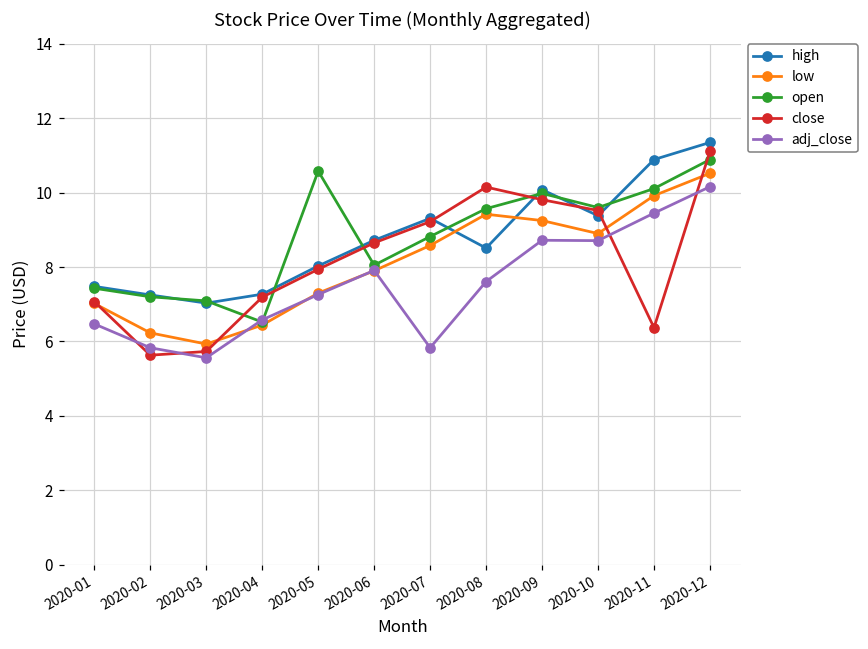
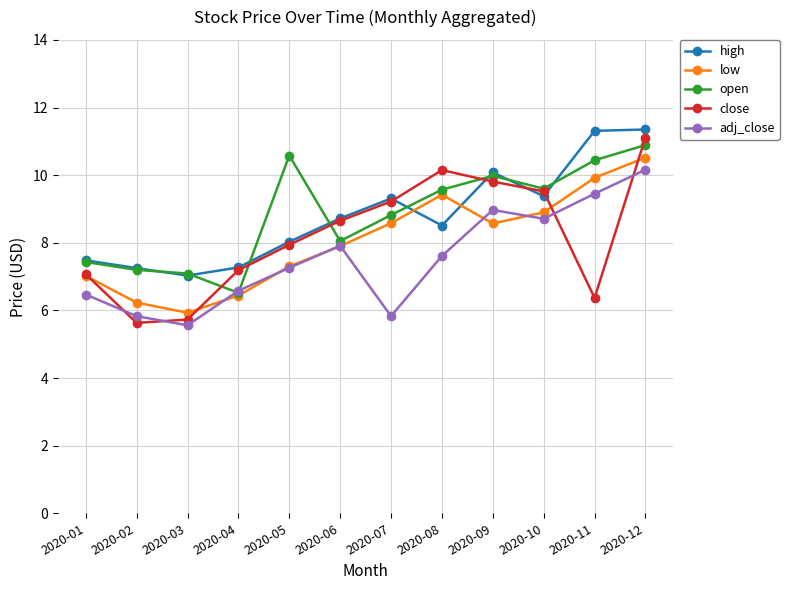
low, 2020-09: 9.3 -> 8.6
adj_close, 2020-09: 8.7 -> 9.0
high, 2020-11: 10.9 -> 11.3
open, 2020-11: 10.1 -> 10.4
